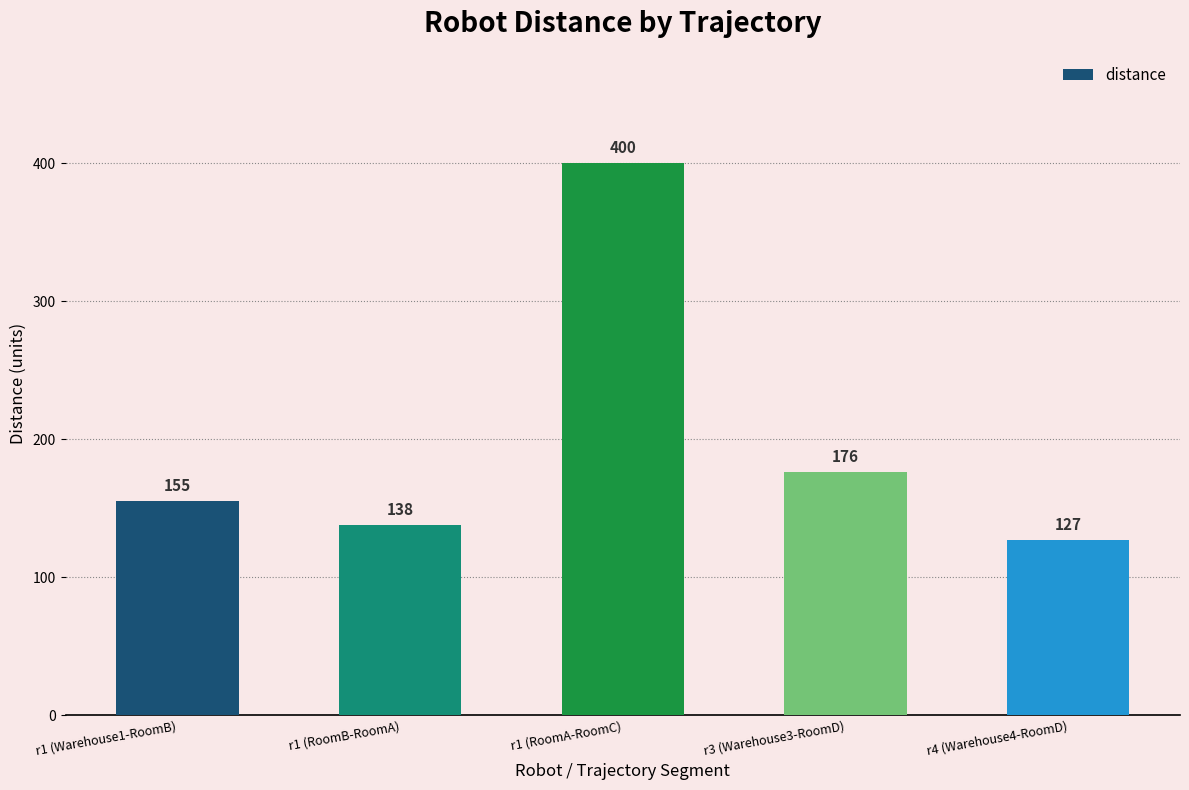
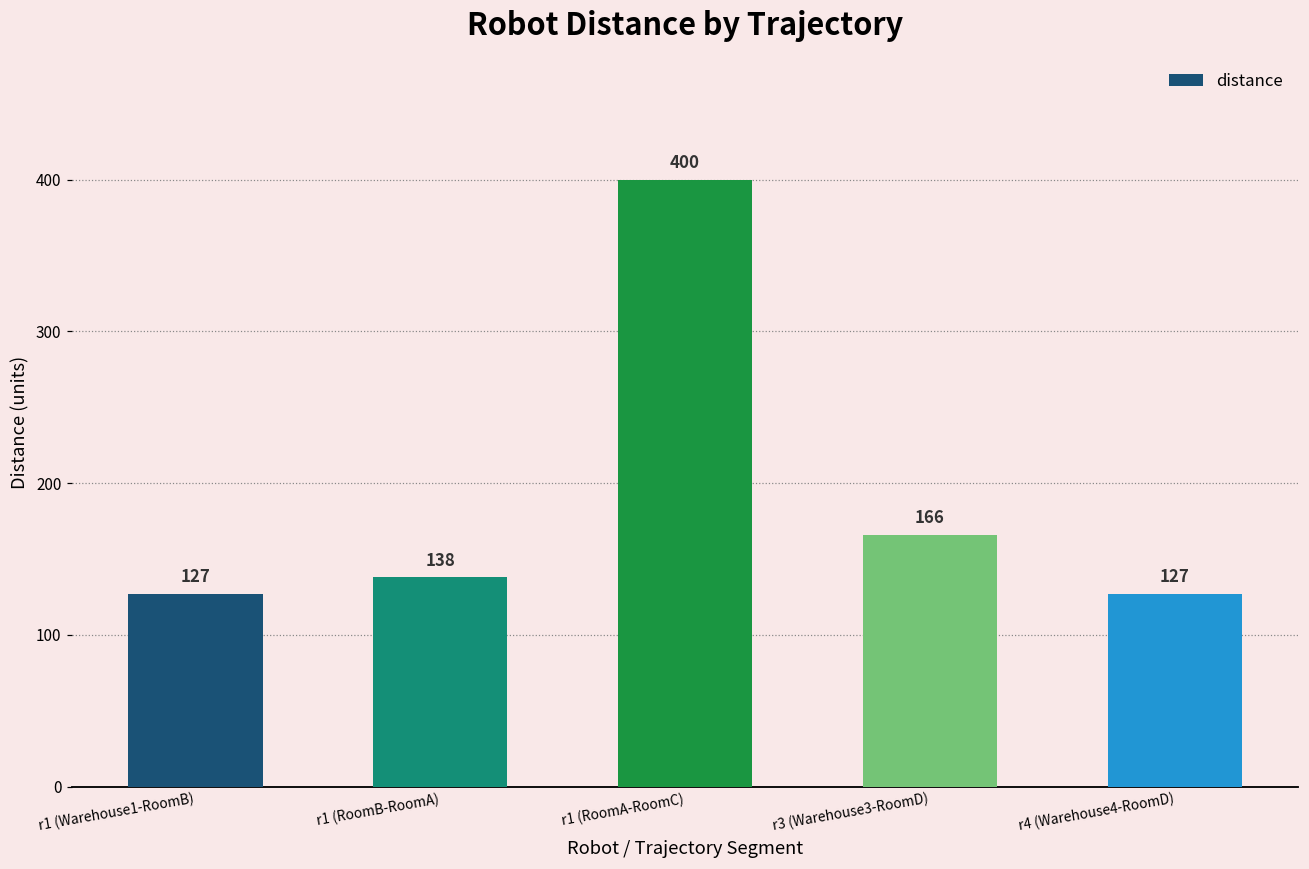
r1 (Warehouse1-RoomB): 155 -> 127
r3 (Warehouse3-RoomD): 176 -> 166
